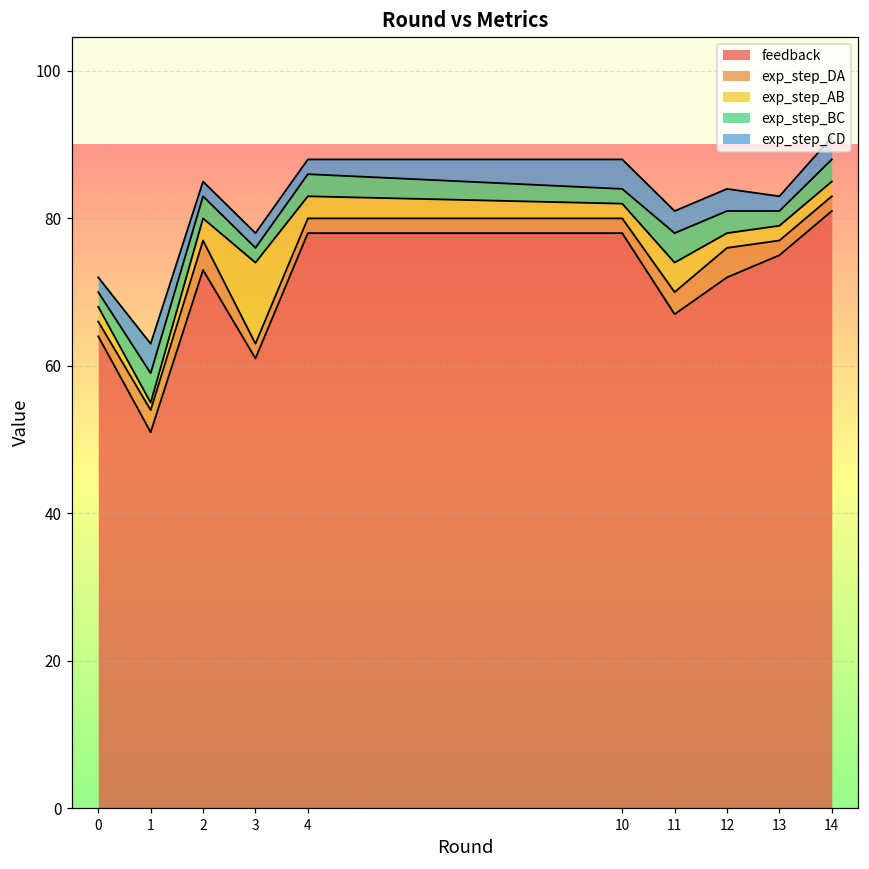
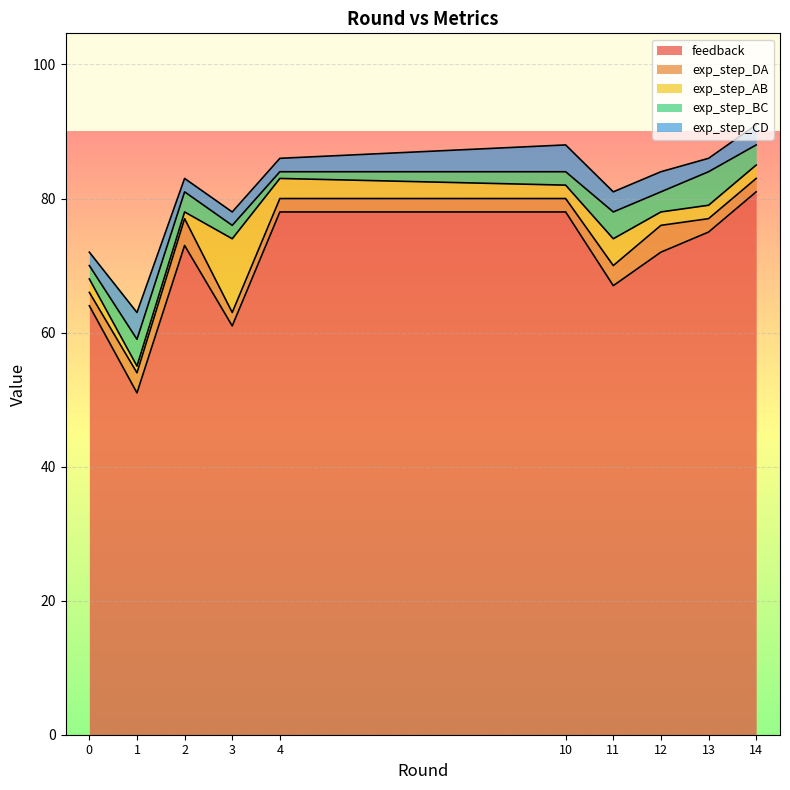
exp_step_AB, 2: 3 -> 1
exp_step_BC, 4: 3 -> 1
exp_step_BC, 13: 2 -> 5
